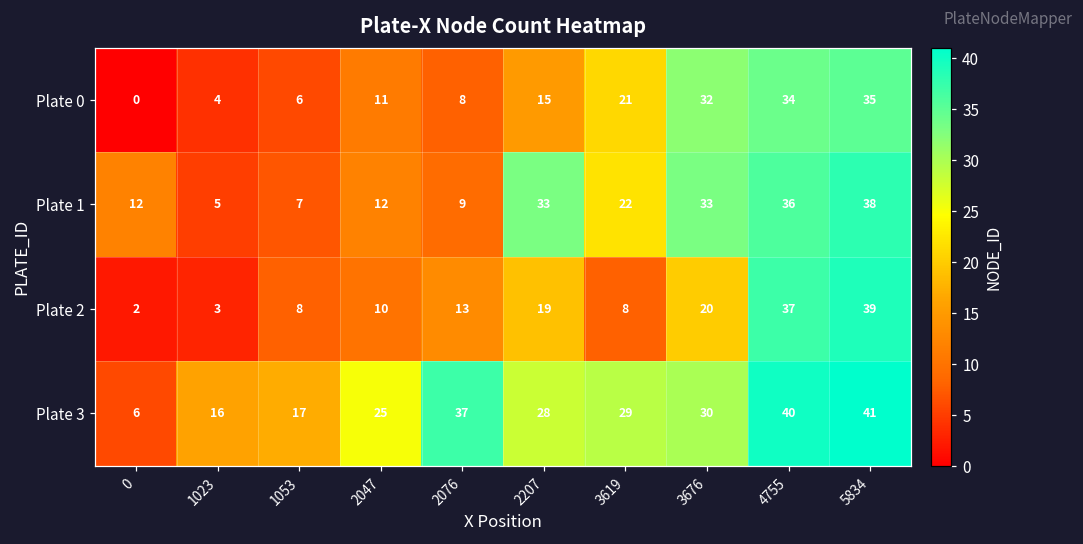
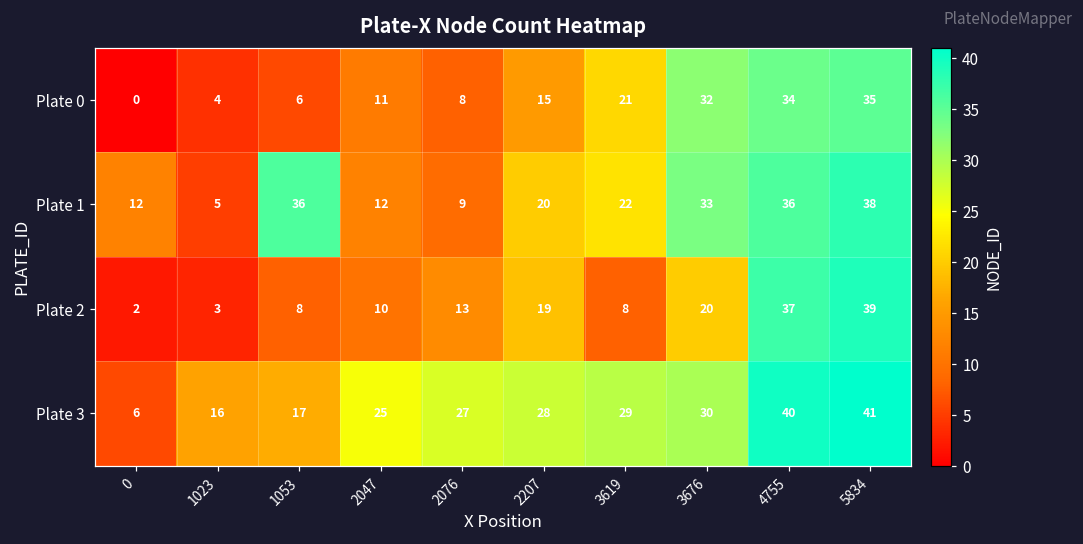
Plate 1, 1053: 7 -> 36
Plate 1, 2207: 33 -> 20
Plate 3, 2076: 37 -> 27
